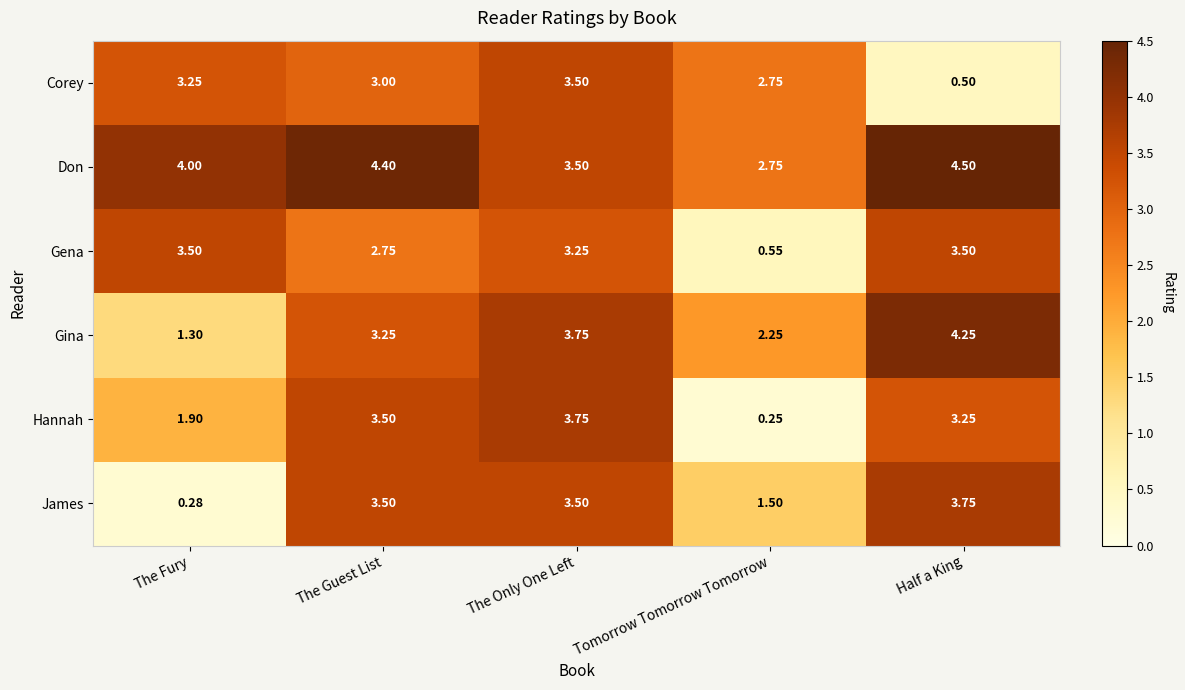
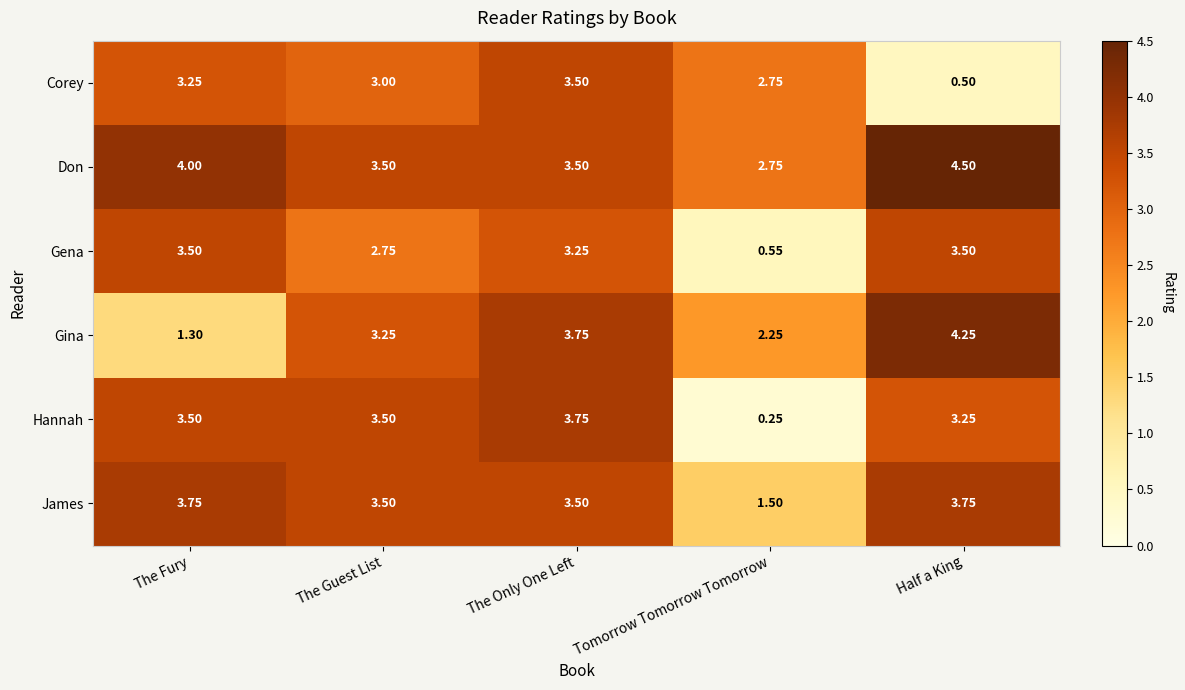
Don, The Guest List: 4.40 -> 3.50
Hannah, The Fury: 1.90 -> 3.50
James, The Fury: 0.28 -> 3.75
